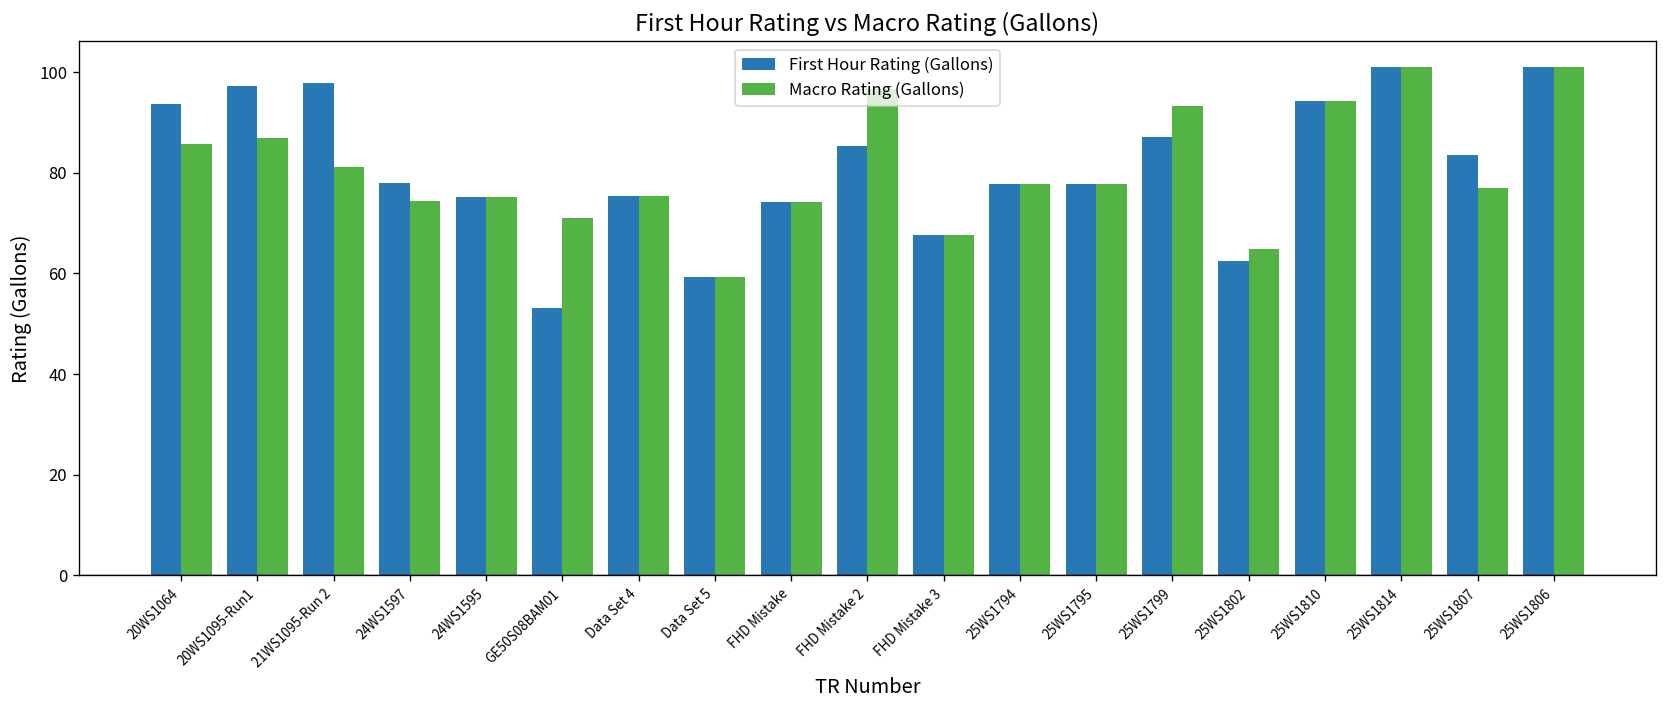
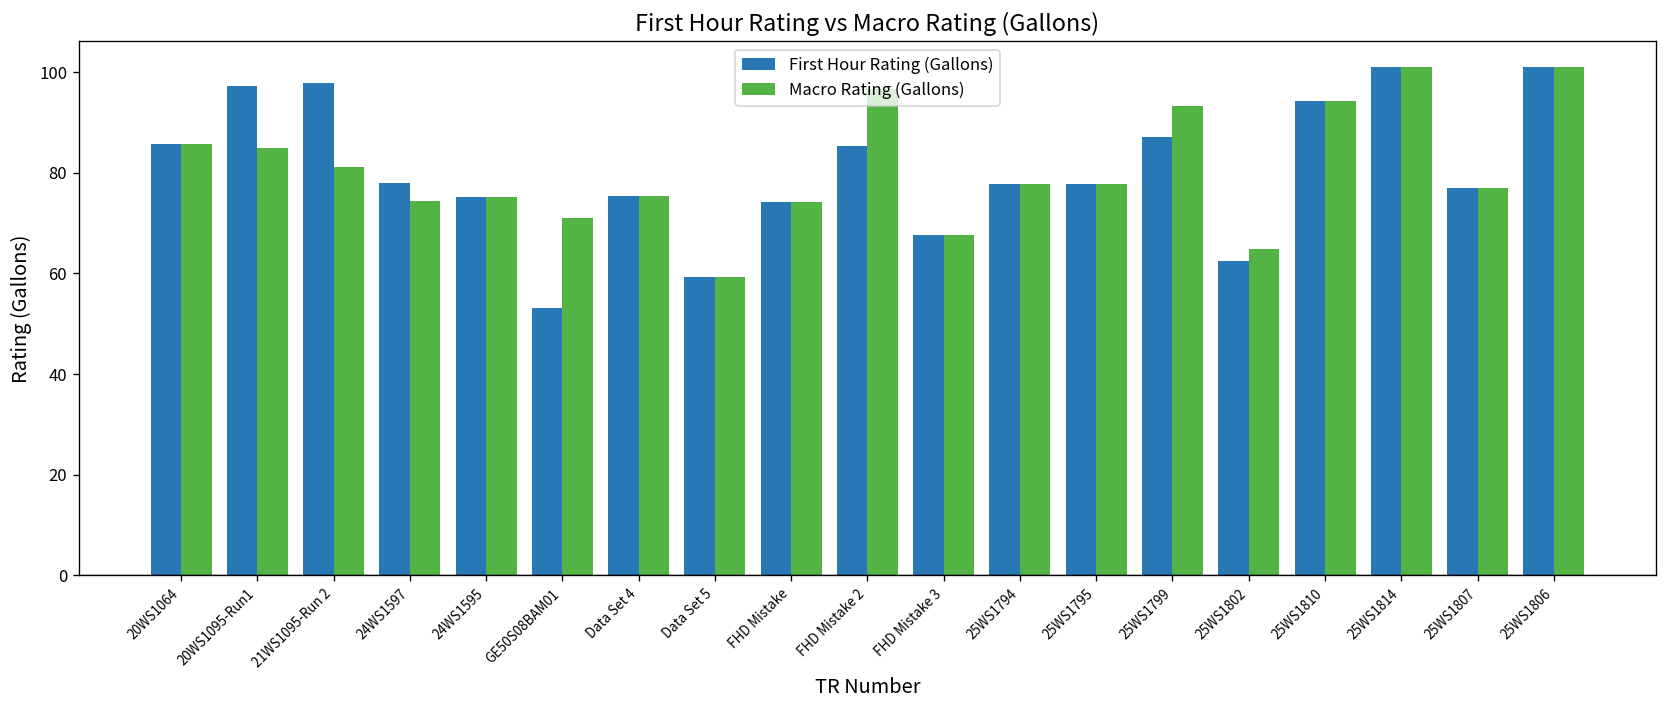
First Hour Rating (Gallons), 20WS1064: 94 -> 86
Macro Rating (Gallons), 20WS1095-Run1: 87 -> 85
First Hour Rating (Gallons), 25WS1807: 83 -> 77
